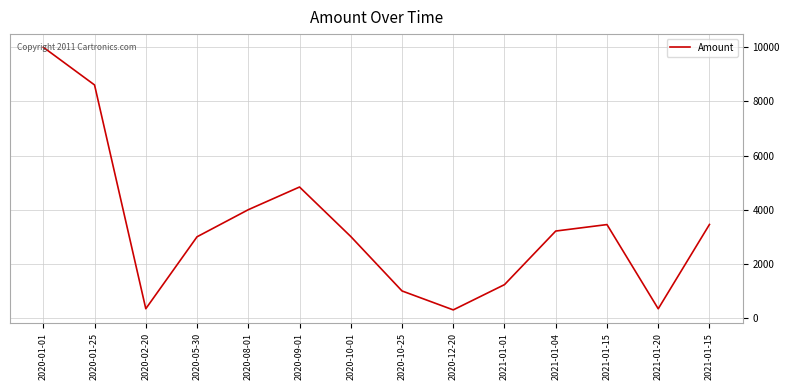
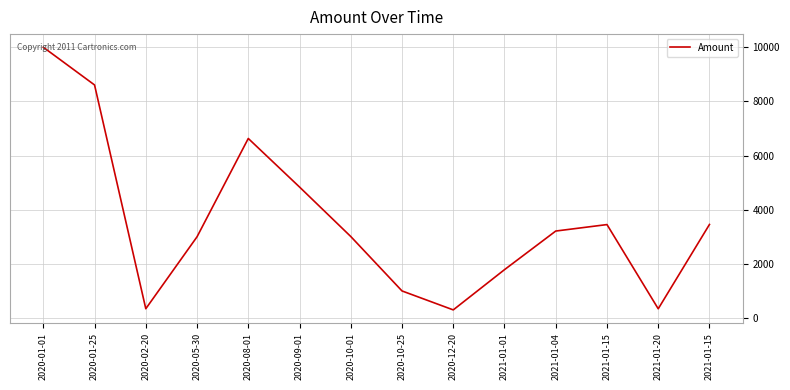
2020-08-01: 4000 -> 6600
2021-01-01: 1200 -> 1800
